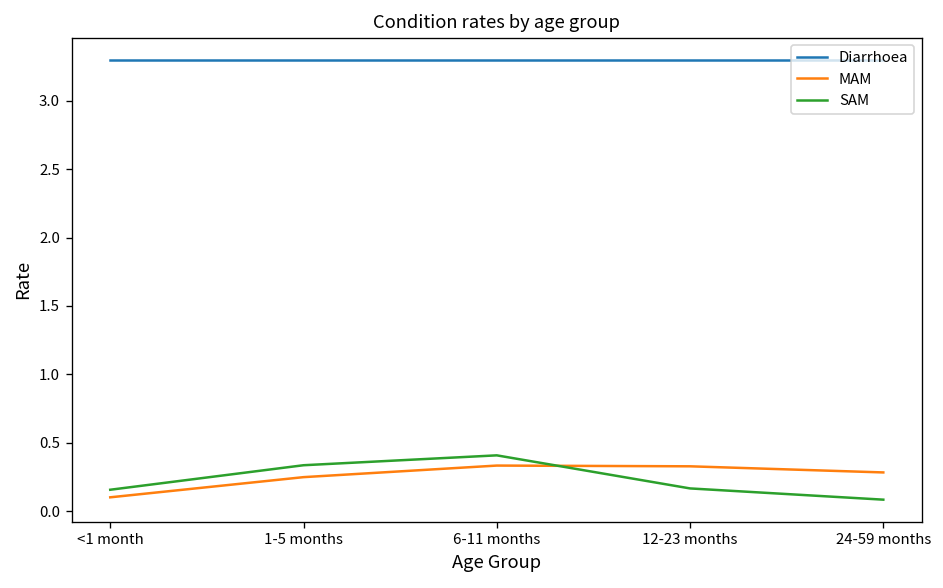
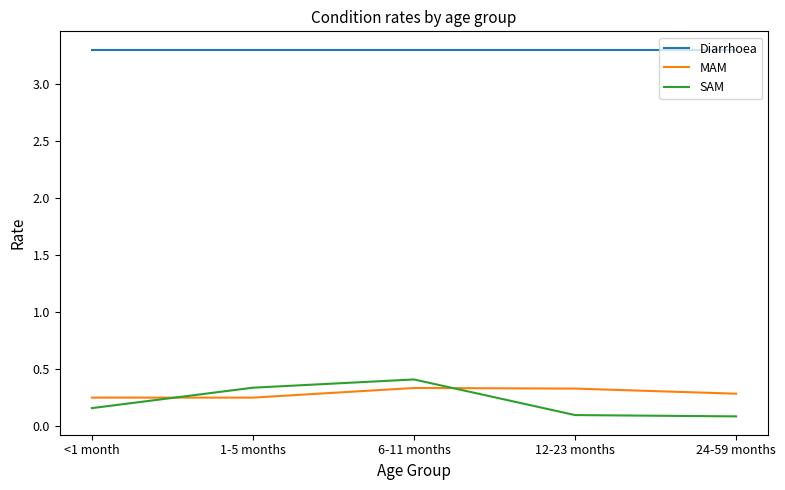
MAM, <1 month: 0.10 -> 0.25
SAM, 12-23 months: 0.17 -> 0.10
